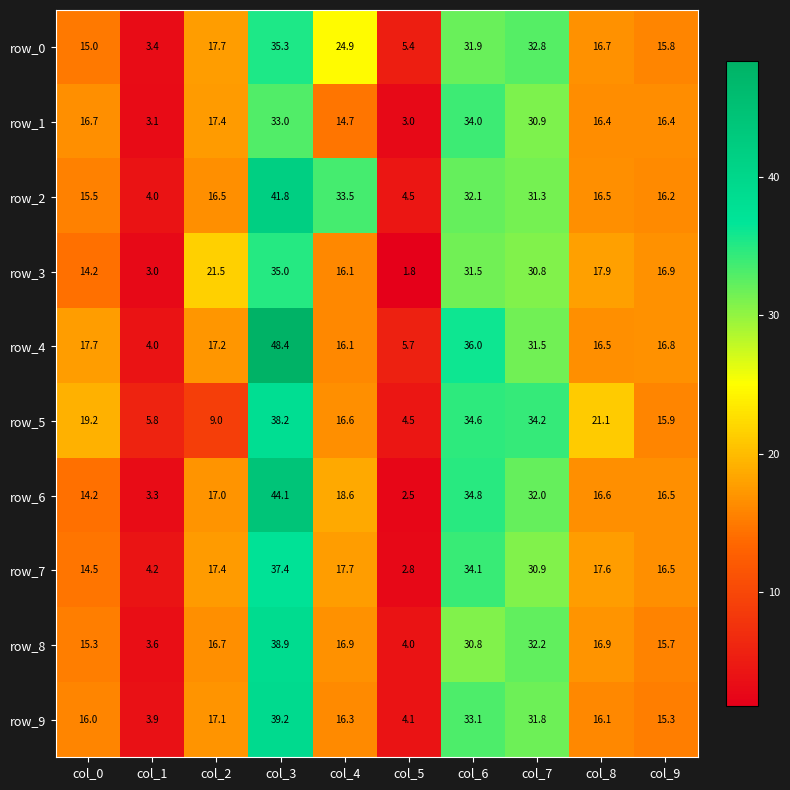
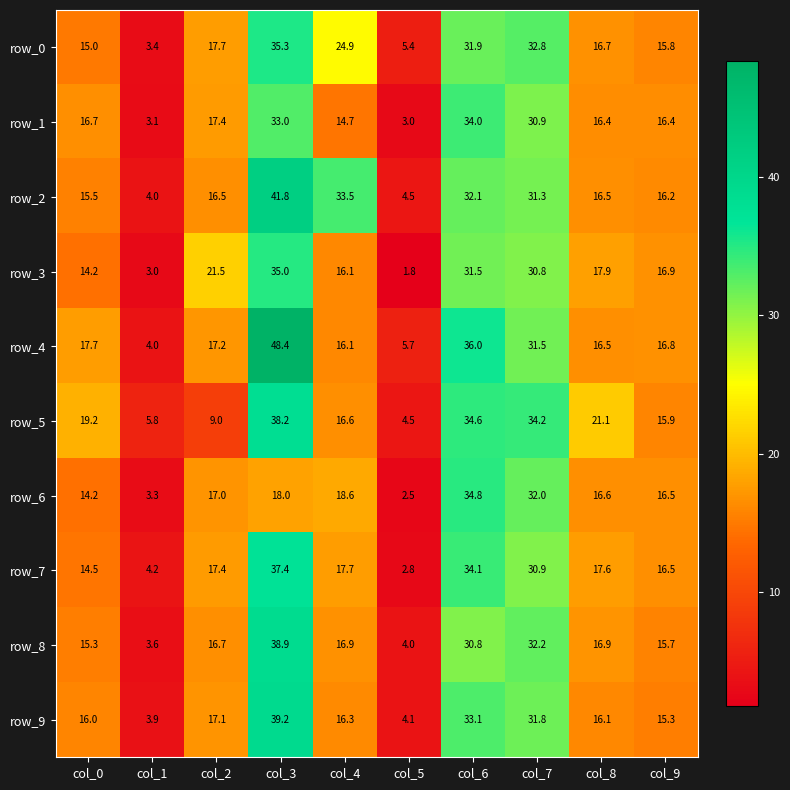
row_6, col_3: 44.1 -> 18.0
